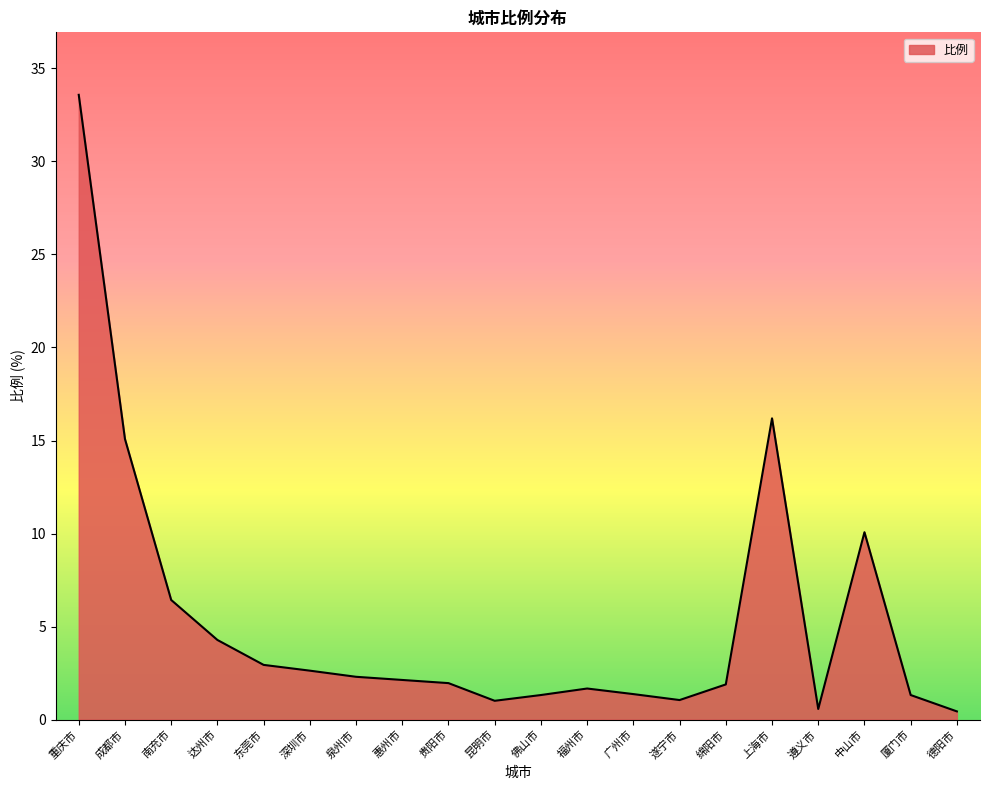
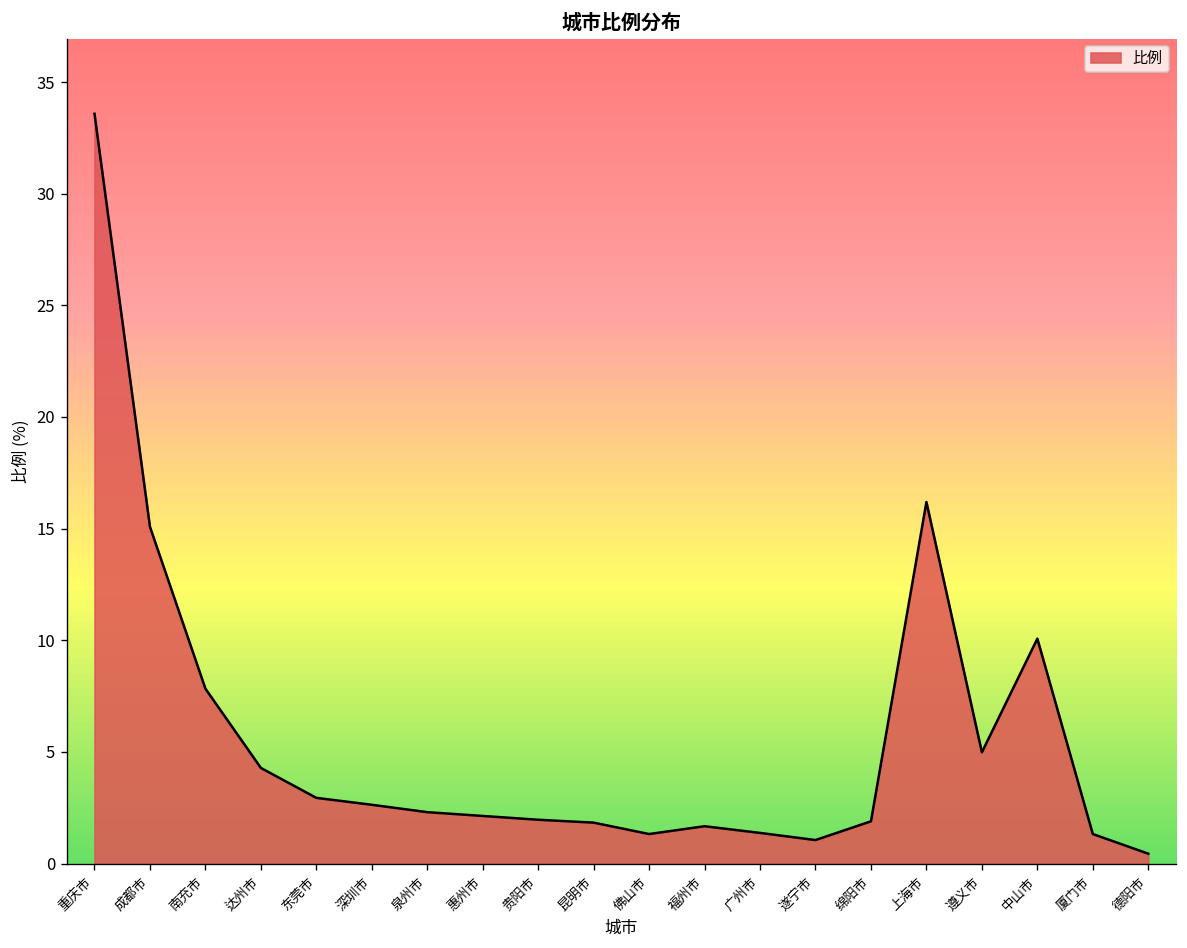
南充市: 6.4 -> 7.8
昆明市: 1.0 -> 1.8
遵义市: 0.6 -> 5.0
